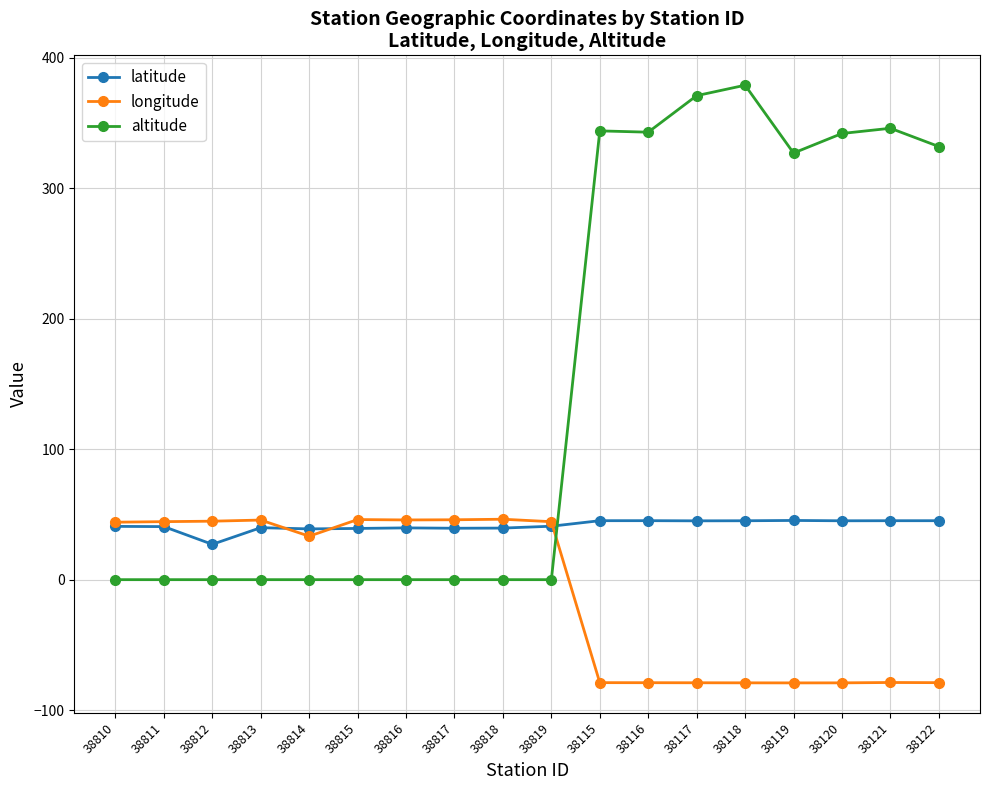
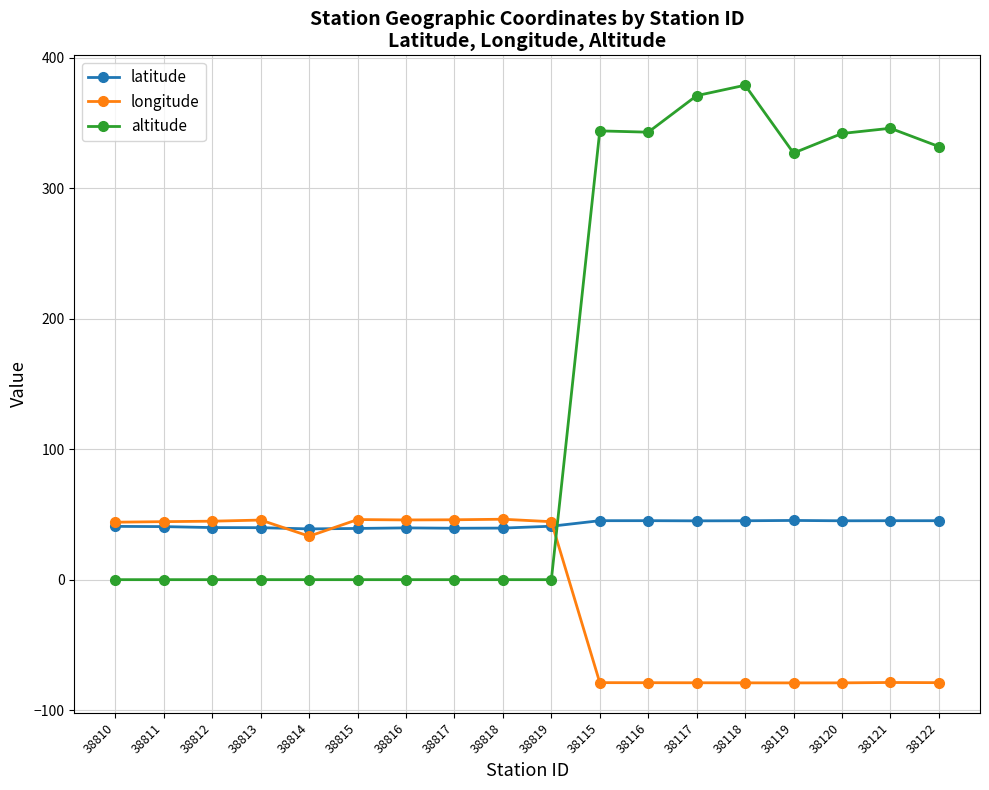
latitude, 38812: 27 -> 40
